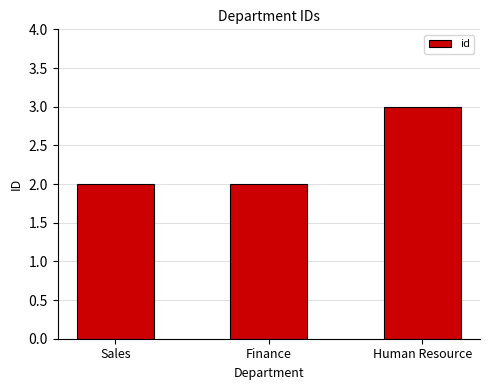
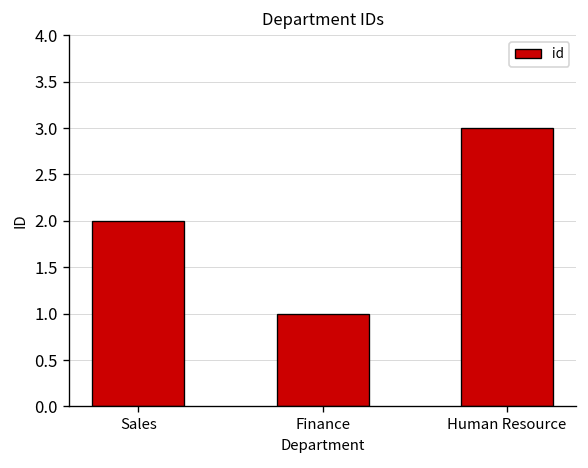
Finance: 2 -> 1
